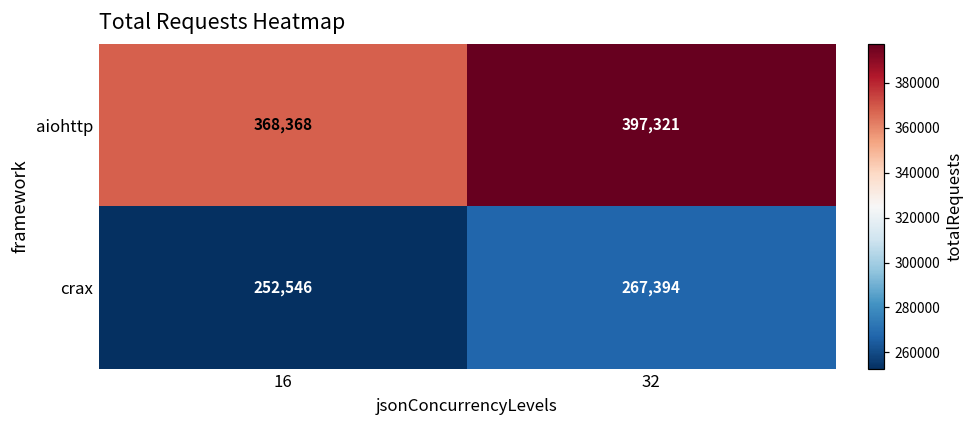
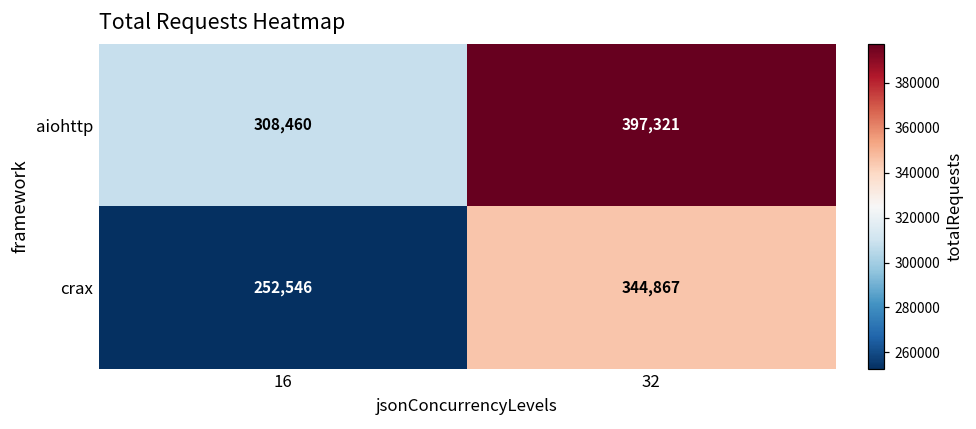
aiohttp, 16: 368,368 -> 308,460
crax, 32: 267,394 -> 344,867
